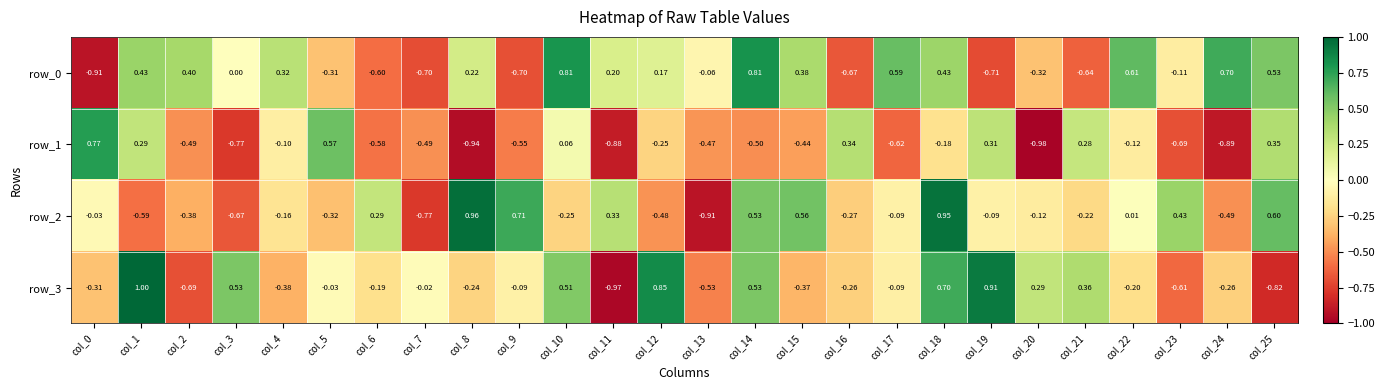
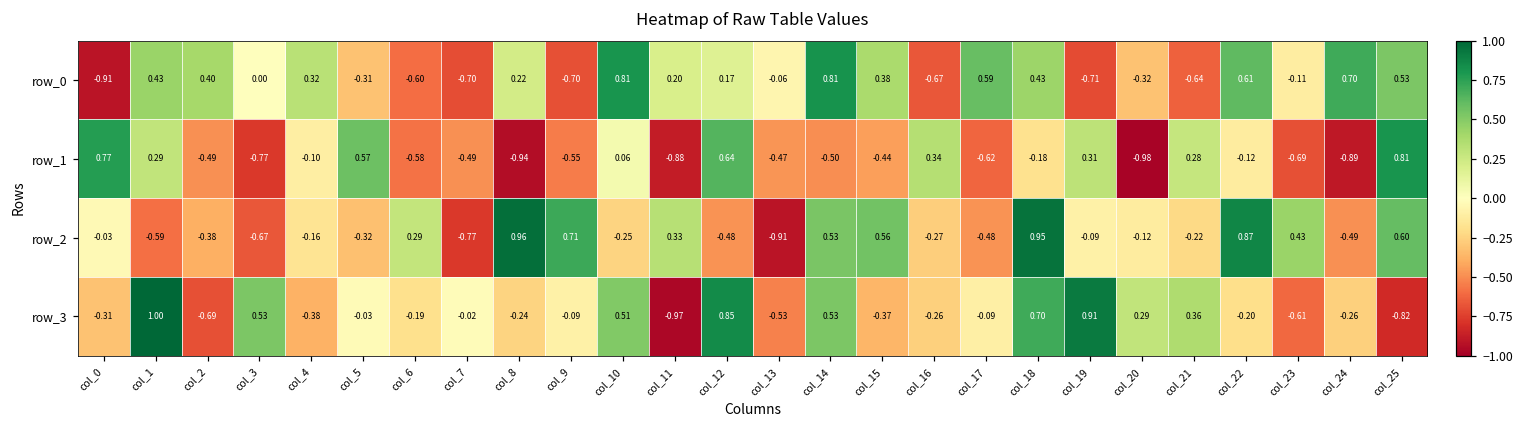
row_1, col_12: -0.25 -> 0.64
row_1, col_25: 0.35 -> 0.81
row_2, col_17: -0.09 -> -0.48
row_2, col_22: 0.01 -> 0.87
